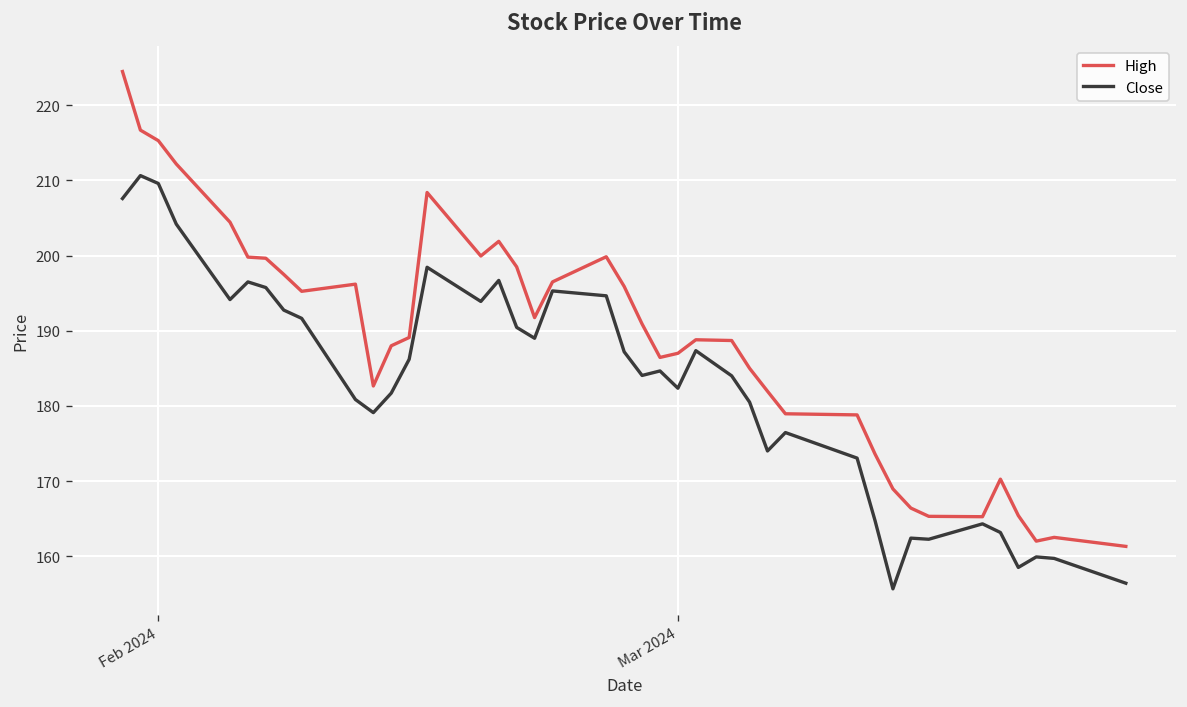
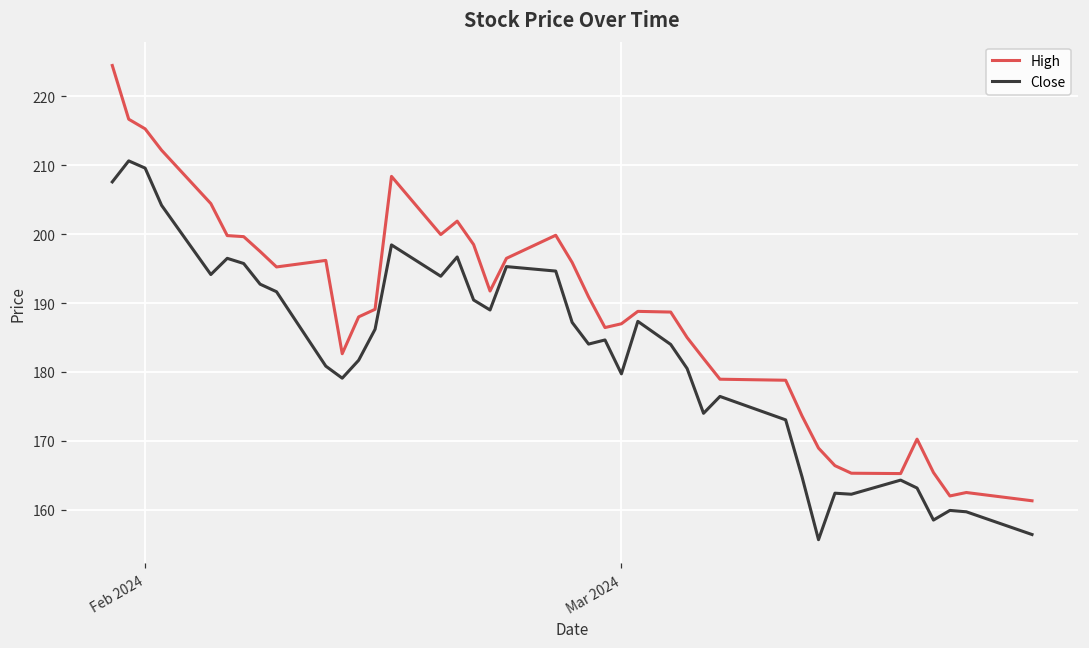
Close, Mar 2024: 182 -> 180
